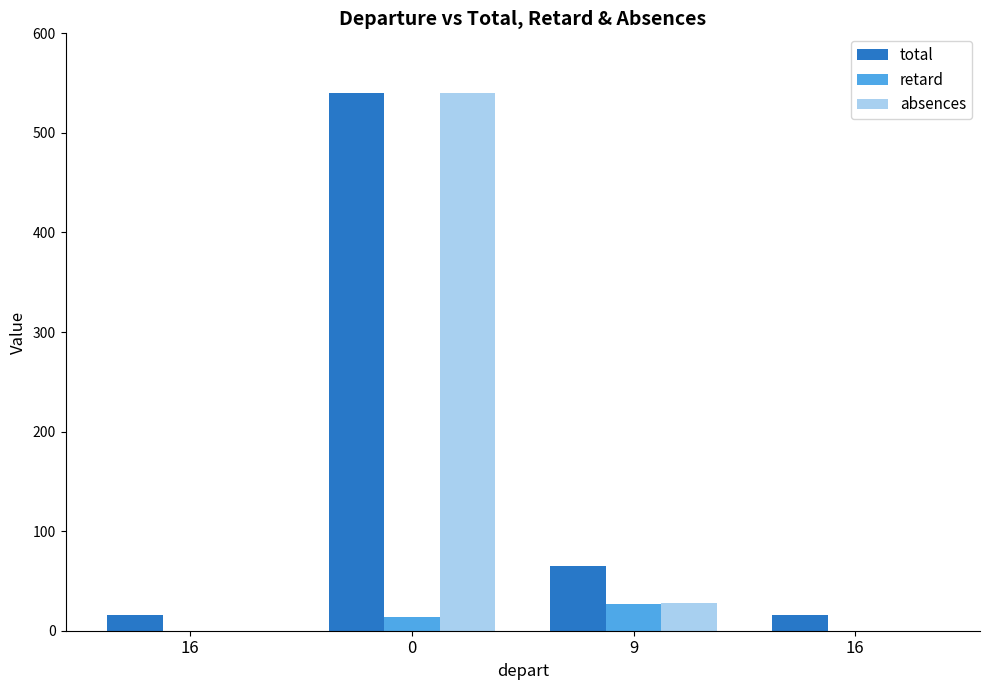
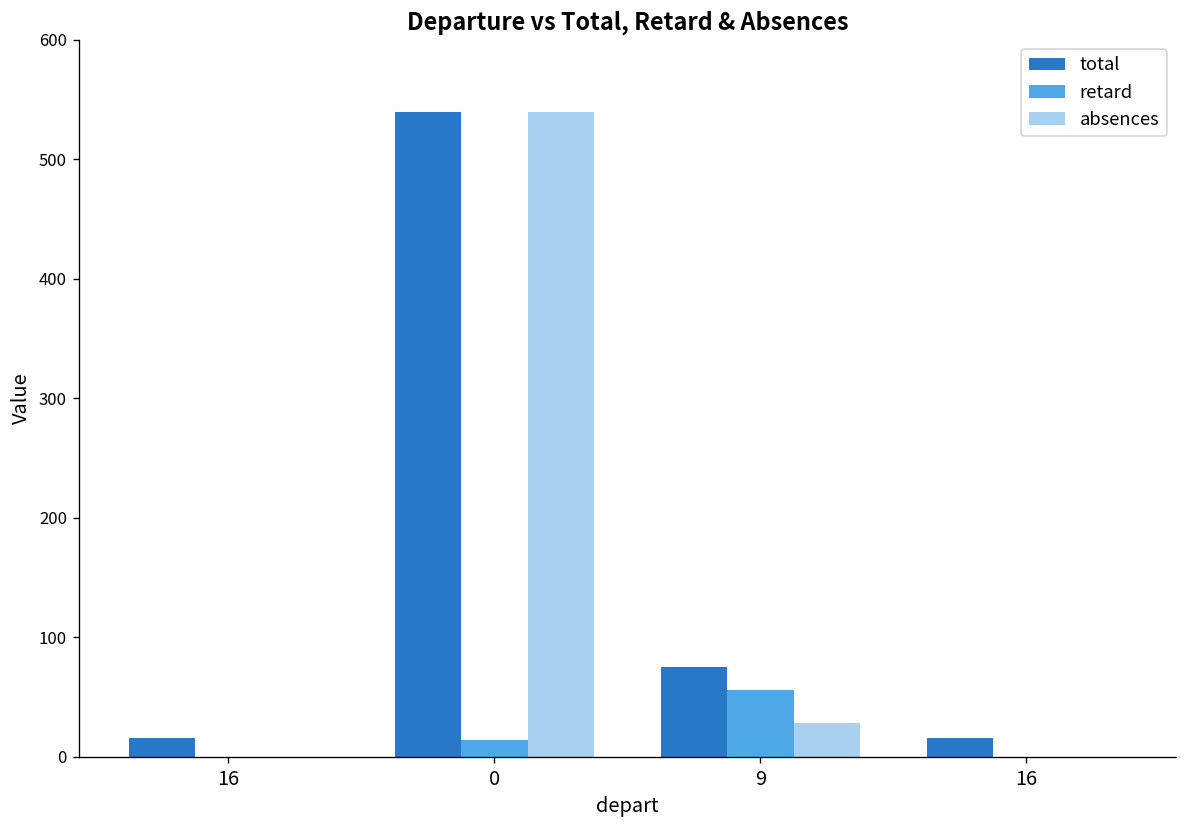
total, 9: 70 -> 80
retard, 9: 30 -> 60
